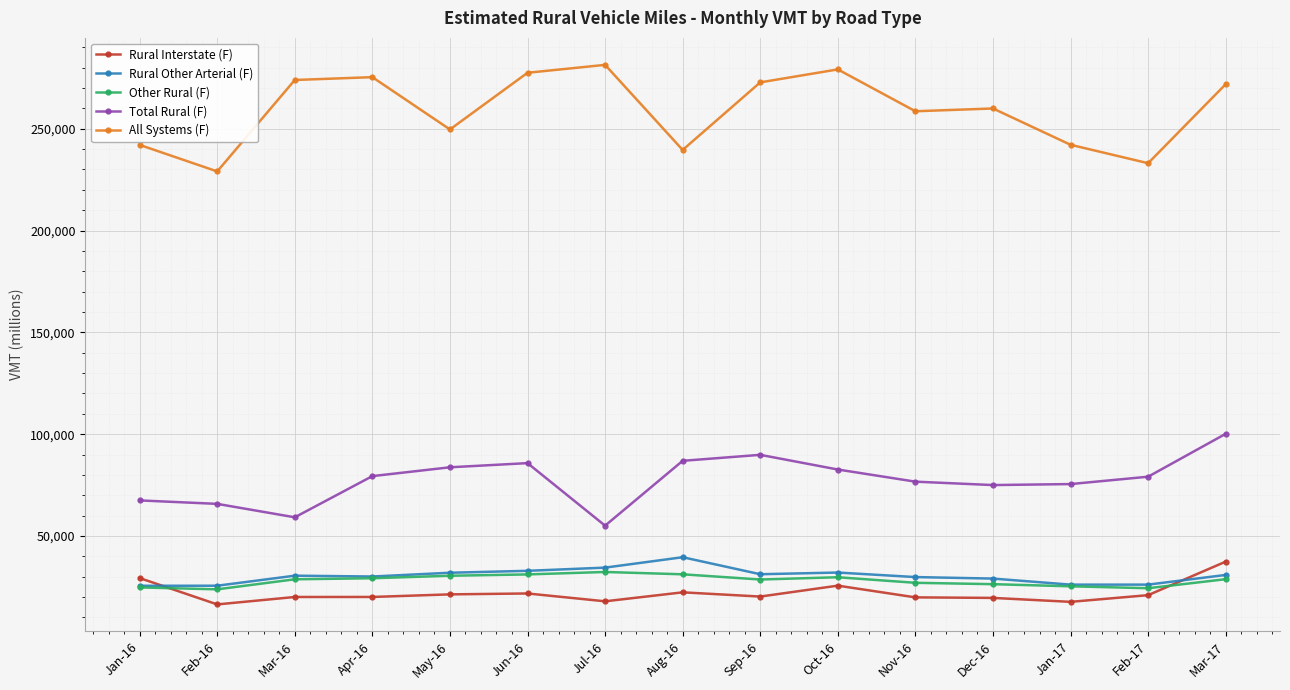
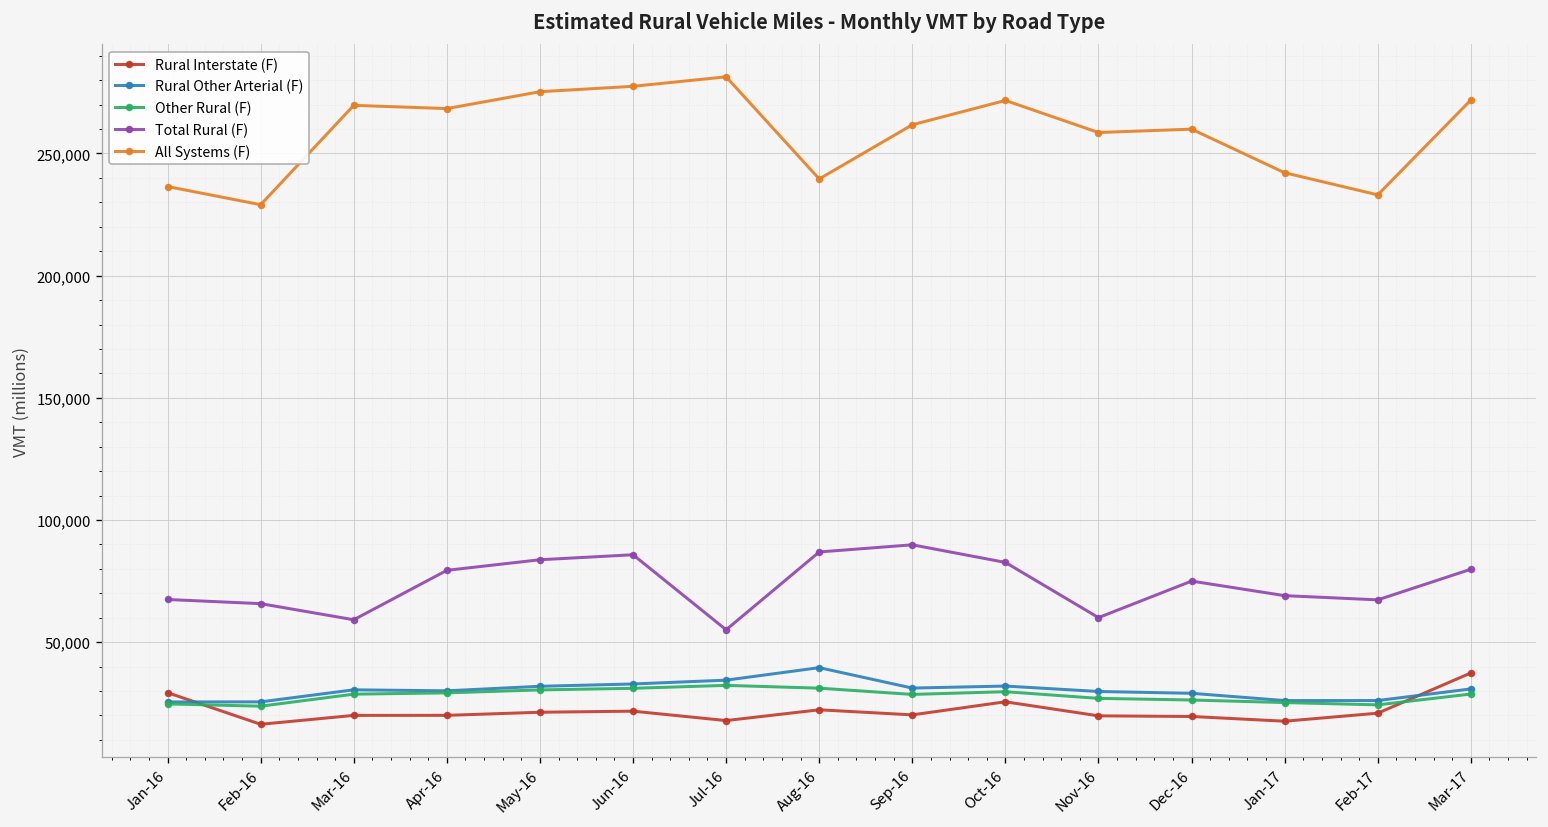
All Systems (F), Jan-16: 242,000 -> 236,000
All Systems (F), Mar-16: 274,000 -> 270,000
All Systems (F), Apr-16: 275,000 -> 268,000
All Systems (F), May-16: 250,000 -> 275,000
All Systems (F), Sep-16: 273,000 -> 262,000
All Systems (F), Oct-16: 279,000 -> 272,000
Total Rural (F), Nov-16: 77,000 -> 60,000
Total Rural (F), Jan-17: 75,000 -> 69,000
Total Rural (F), Feb-17: 79,000 -> 67,000
Total Rural (F), Mar-17: 100,000 -> 80,000
